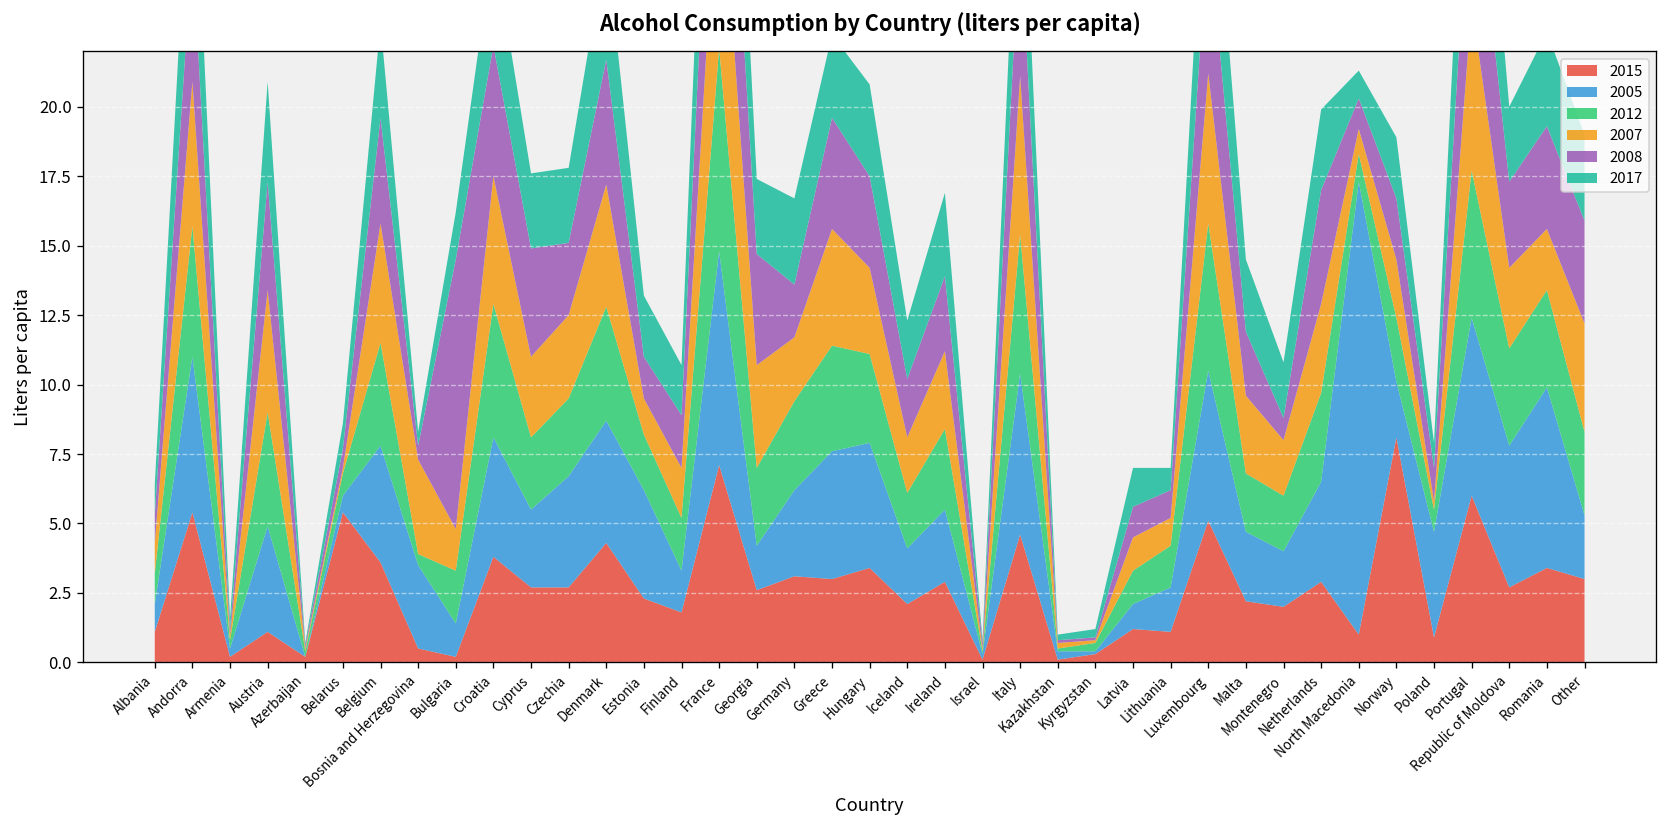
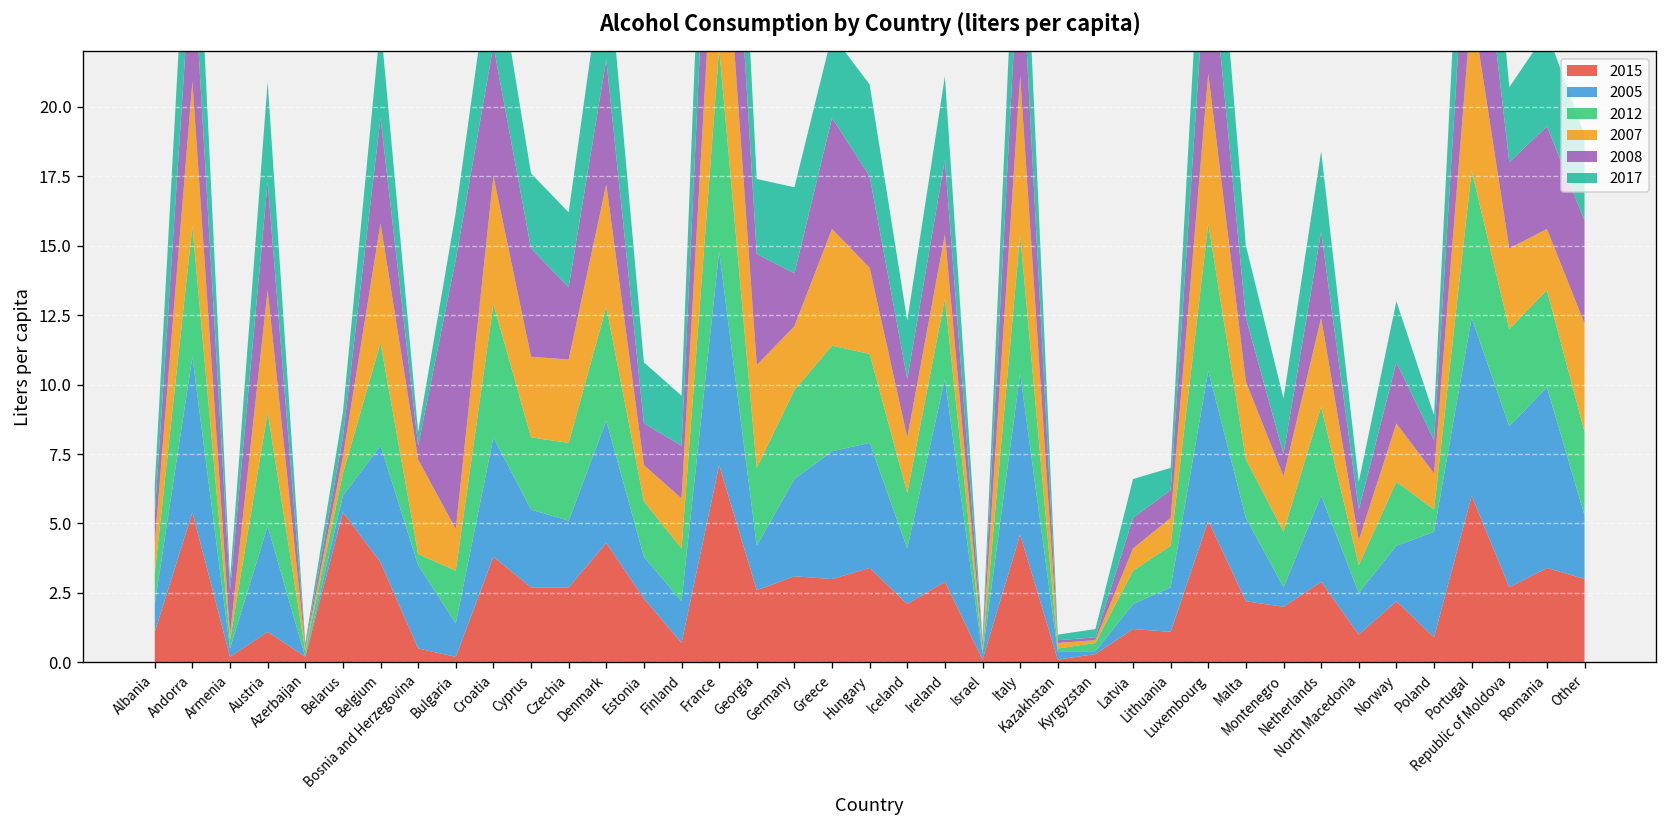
2008, Armenia: 0.2 -> 1.6
2007, Belarus: 0.2 -> 0.6
2005, Czechia: 4.0 -> 2.4
2005, Estonia: 3.9 -> 1.5
2015, Finland: 1.8 -> 0.7
2005, Germany: 3.1 -> 3.5
2005, Ireland: 2.6 -> 7.3
2007, Ireland: 2.8 -> 2.3
2007, Latvia: 1.2 -> 0.8
2005, Malta: 2.5 -> 3.0
2005, Montenegro: 2.0 -> 0.7
2005, Netherlands: 3.6 -> 3.1
2008, Netherlands: 4.1 -> 3.1
2005, North Macedonia: 16.3 -> 1.5
2015, Norway: 8.1 -> 2.2
2007, Poland: 0.3 -> 1.3
2005, Republic of Moldova: 5.1 -> 5.8
